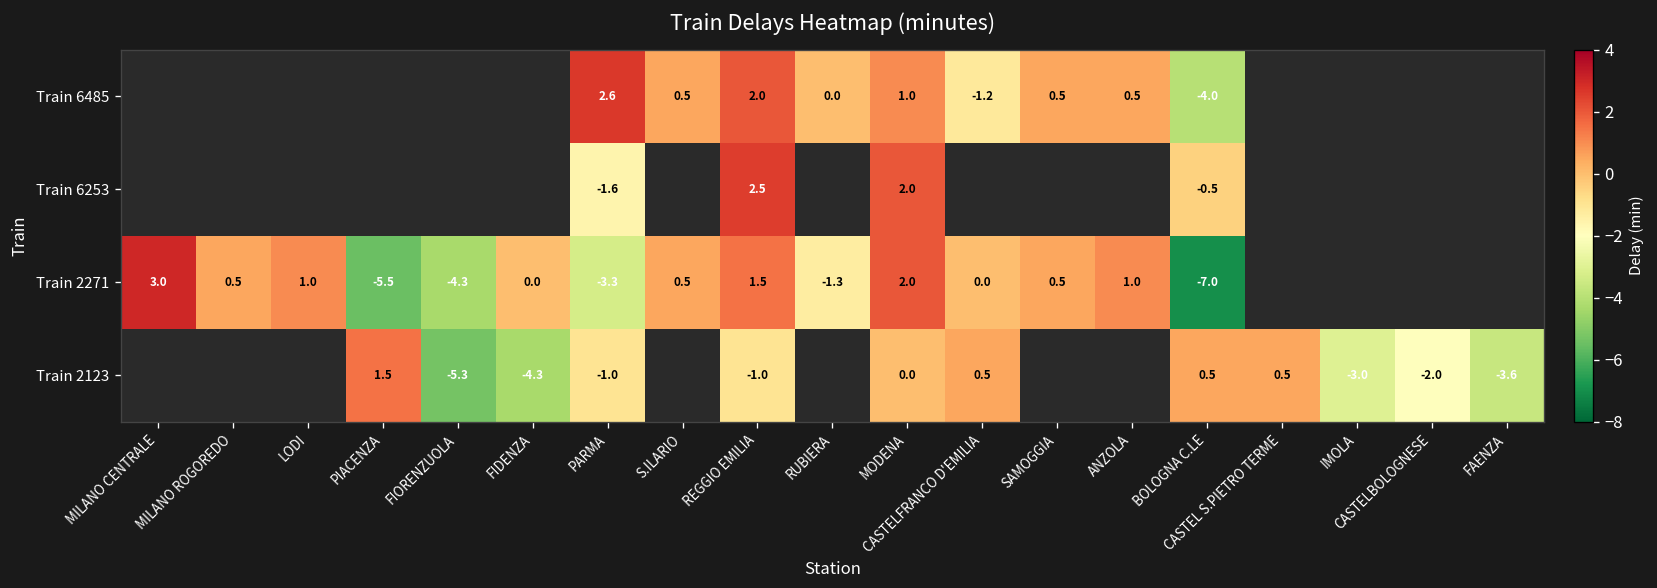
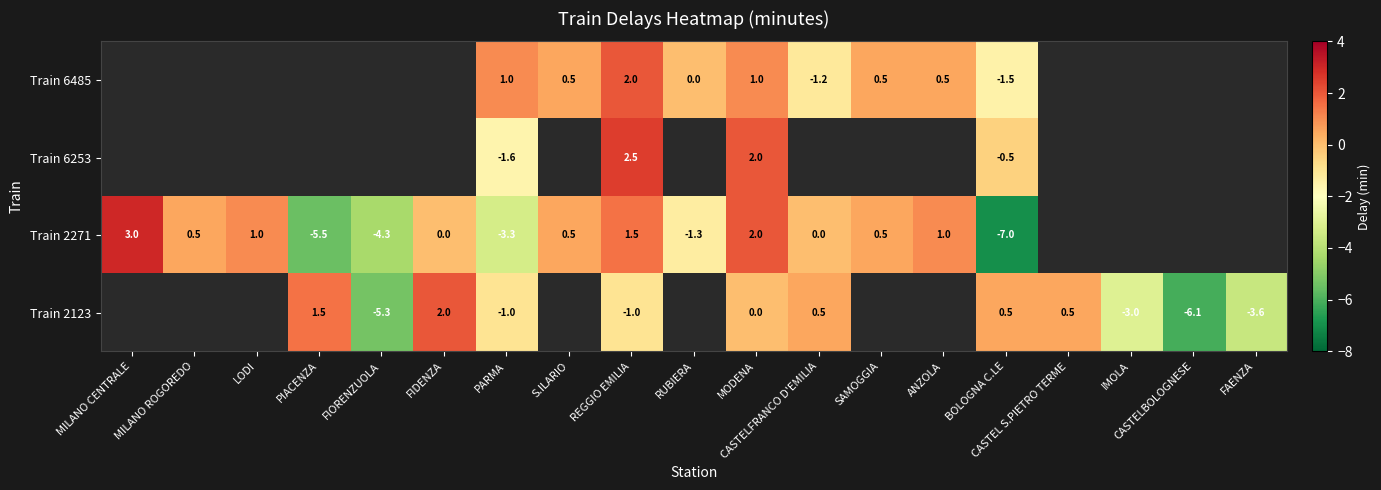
Train 6485, PARMA: 2.6 -> 1.0
Train 6485, BOLOGNA C.LE: -4.0 -> -1.5
Train 2123, FIDENZA: -4.3 -> 2.0
Train 2123, CASTELBOLOGNESE: -2.0 -> -6.1
